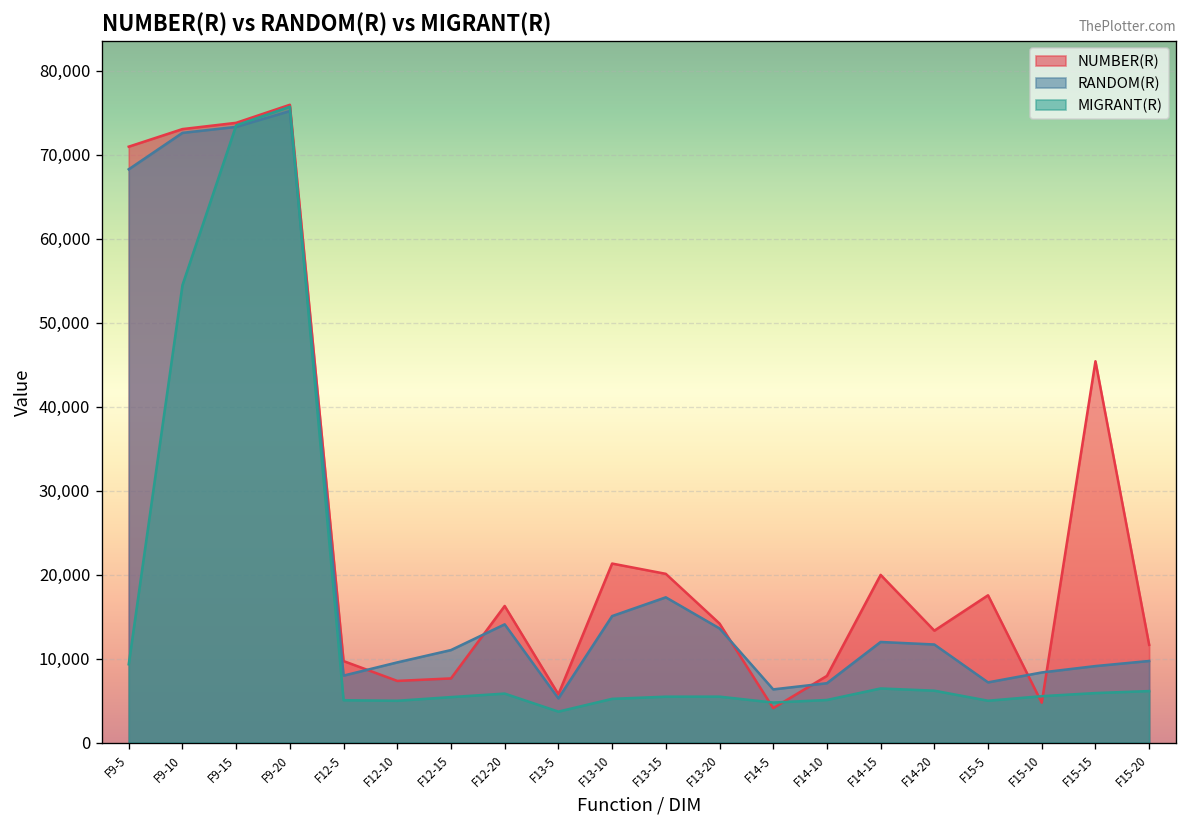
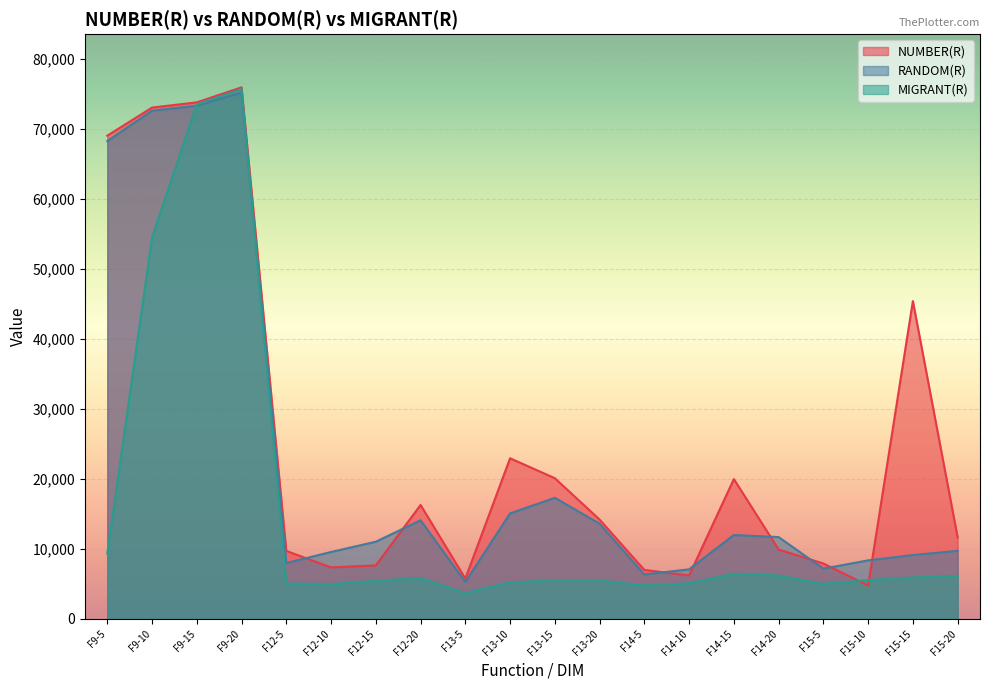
NUMBER(R), F9-5: 71,000 -> 69,000
NUMBER(R), F13-10: 21,000 -> 23,000
NUMBER(R), F14-5: 4,000 -> 7,000
NUMBER(R), F14-10: 8,000 -> 6,000
NUMBER(R), F14-20: 13,000 -> 10,000
NUMBER(R), F15-5: 18,000 -> 8,000
